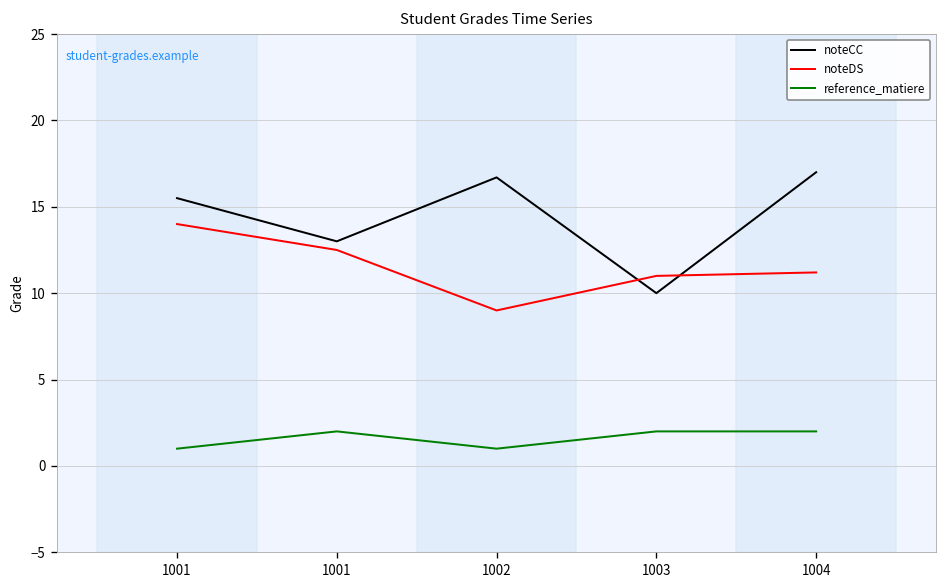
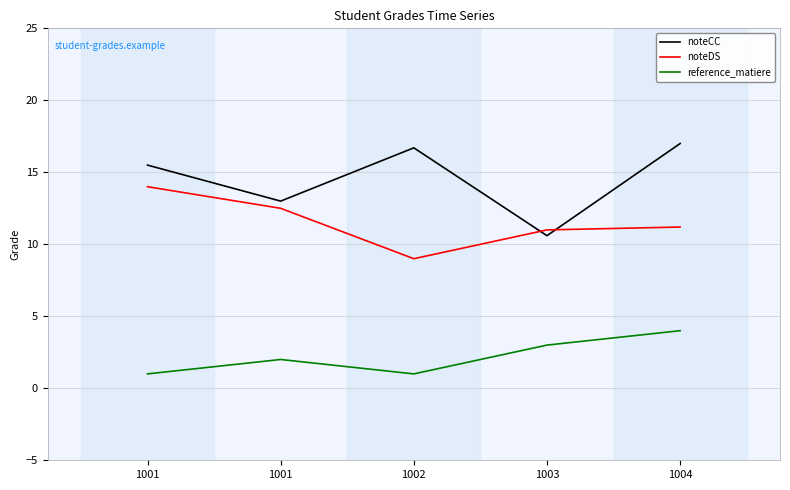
noteCC, 1003: 10.0 -> 10.6
reference_matiere, 1003: 2 -> 3
reference_matiere, 1004: 2 -> 4
